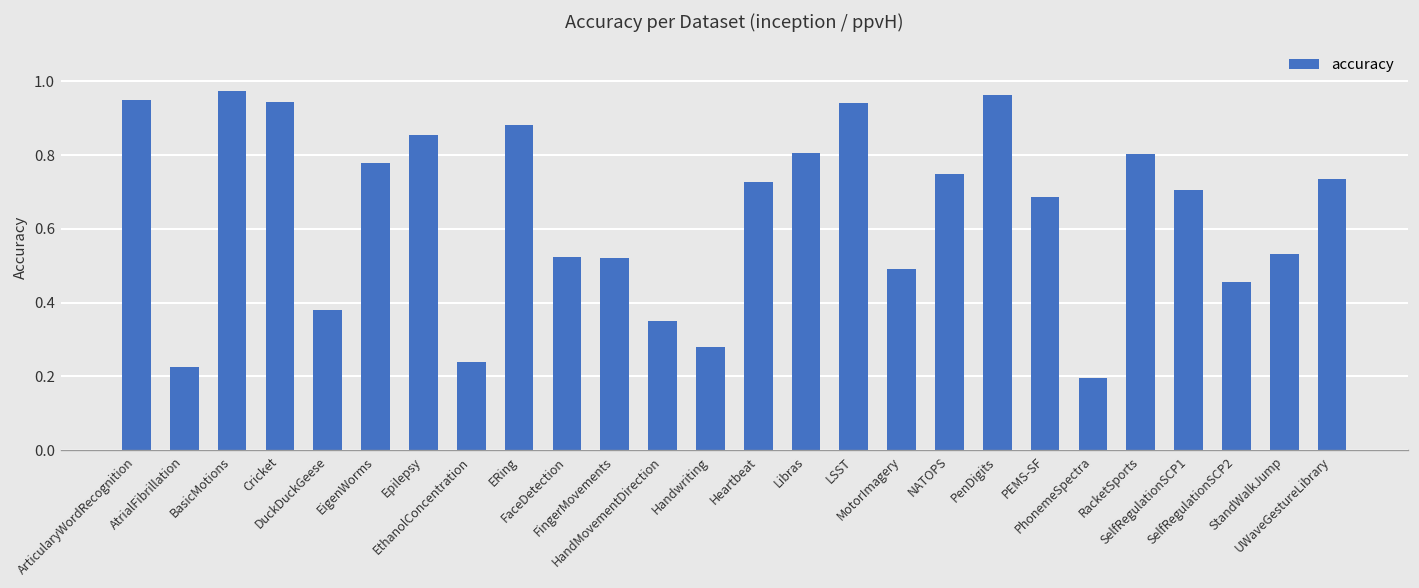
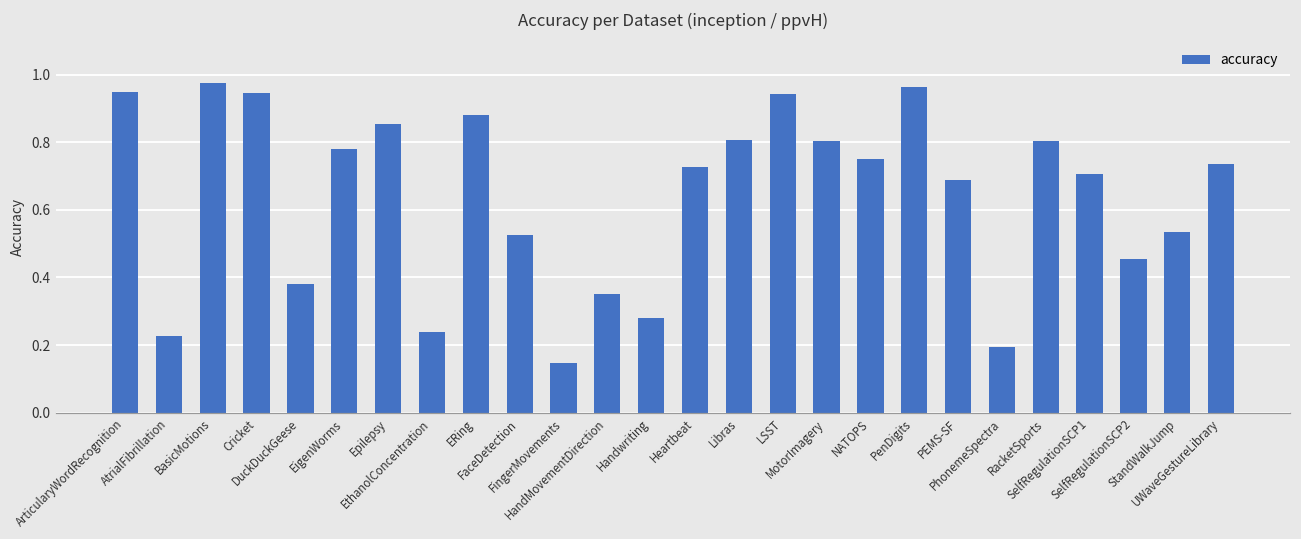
FingerMovements: 0.52 -> 0.15
MotorImagery: 0.49 -> 0.80
